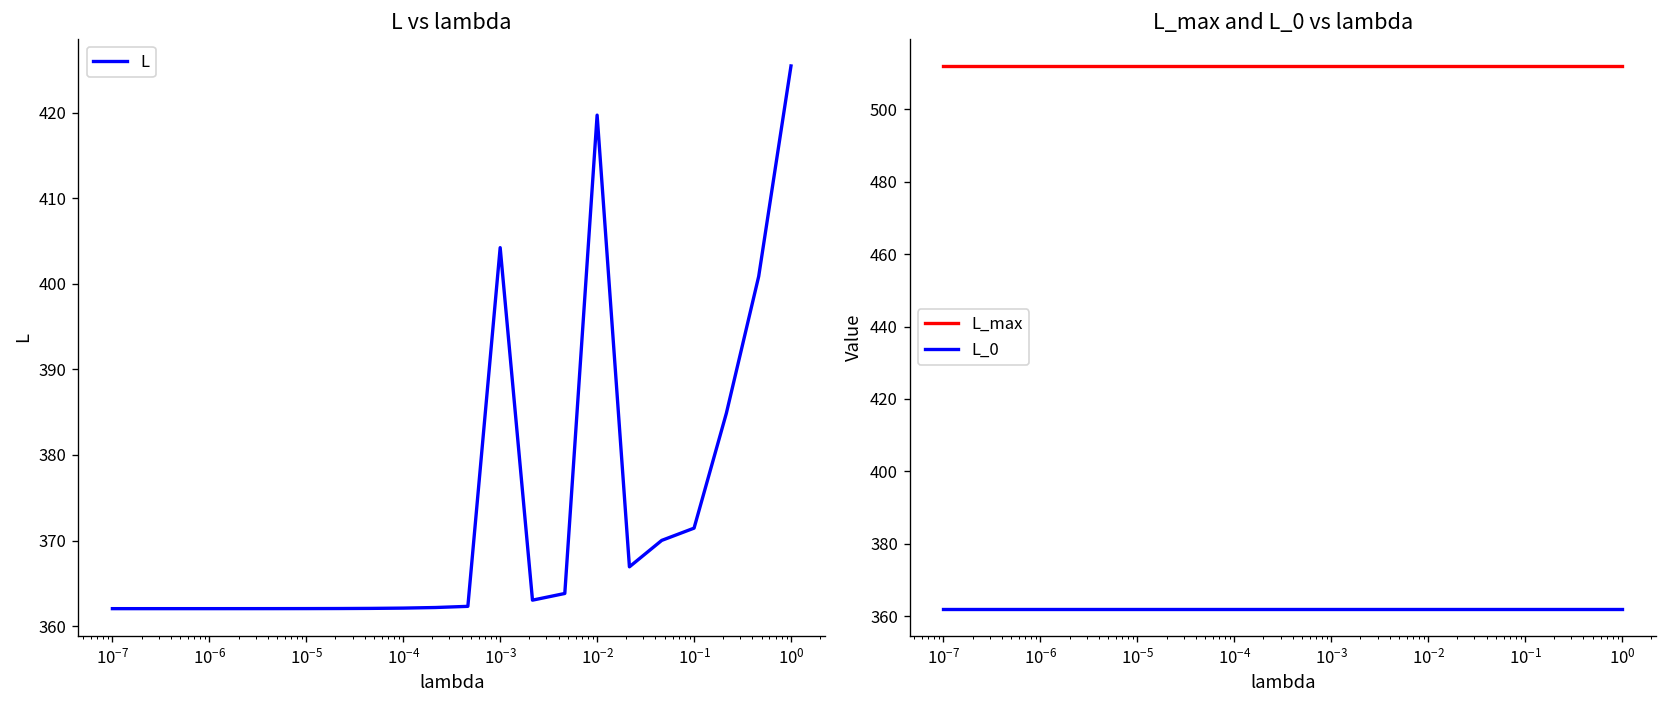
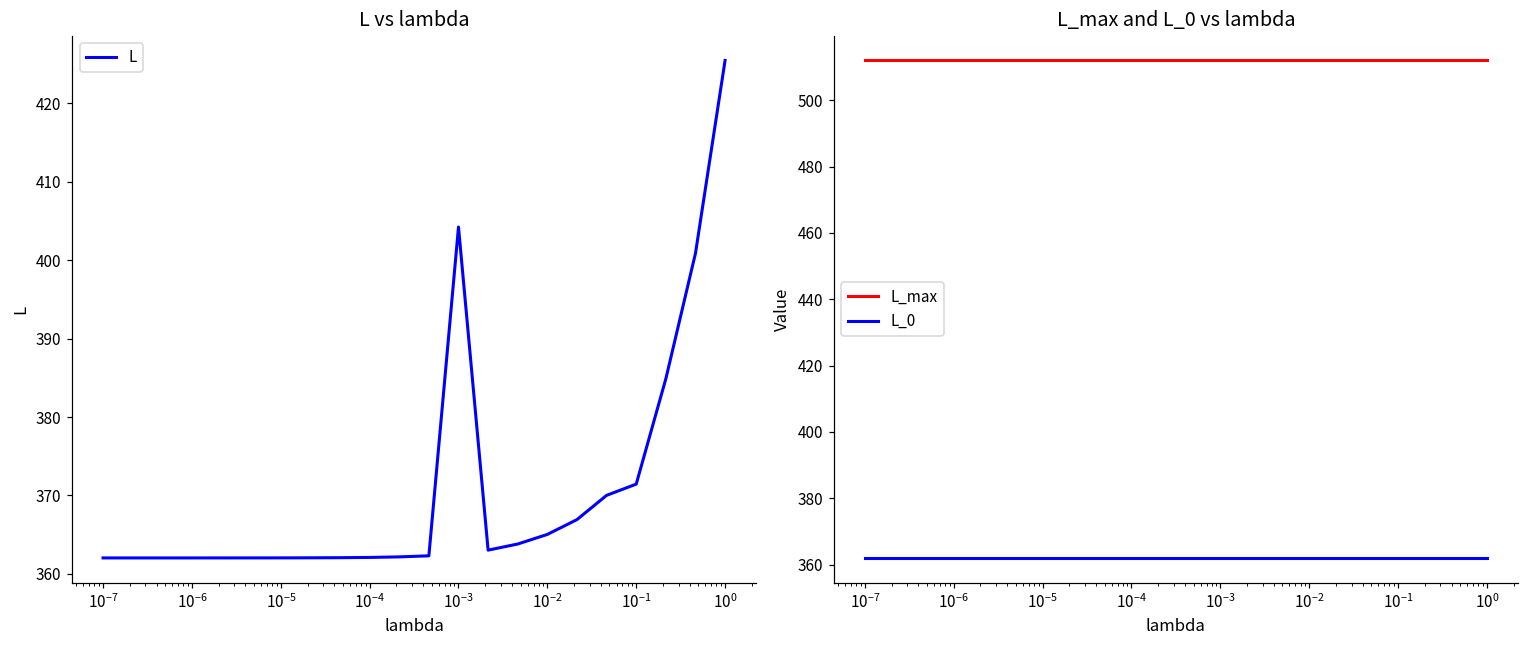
L vs lambda, 10^-2: 420 -> 365
